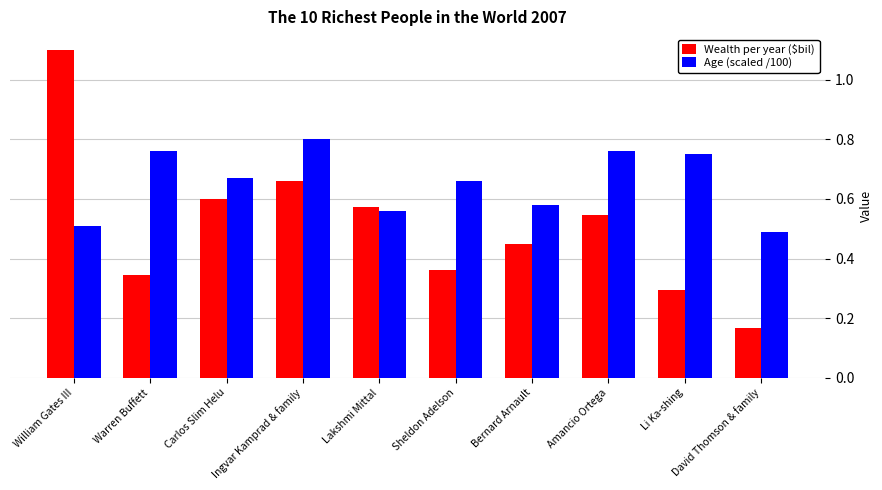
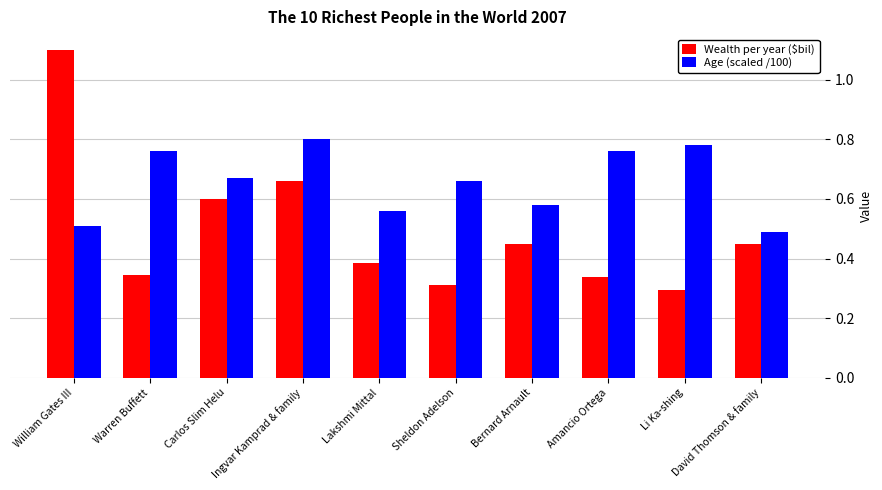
Wealth per year ($bil), Lakshmi Mittal: 0.57 -> 0.39
Wealth per year ($bil), Sheldon Adelson: 0.36 -> 0.31
Wealth per year ($bil), Amancio Ortega: 0.55 -> 0.34
Age (scaled /100), Li Ka-shing: 0.75 -> 0.78
Wealth per year ($bil), David Thomson & family: 0.17 -> 0.45
